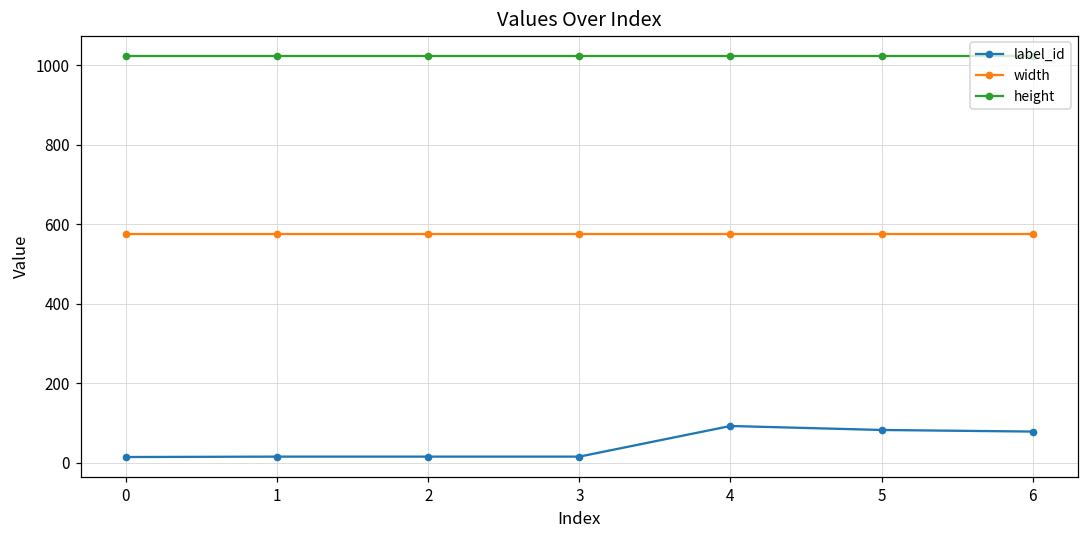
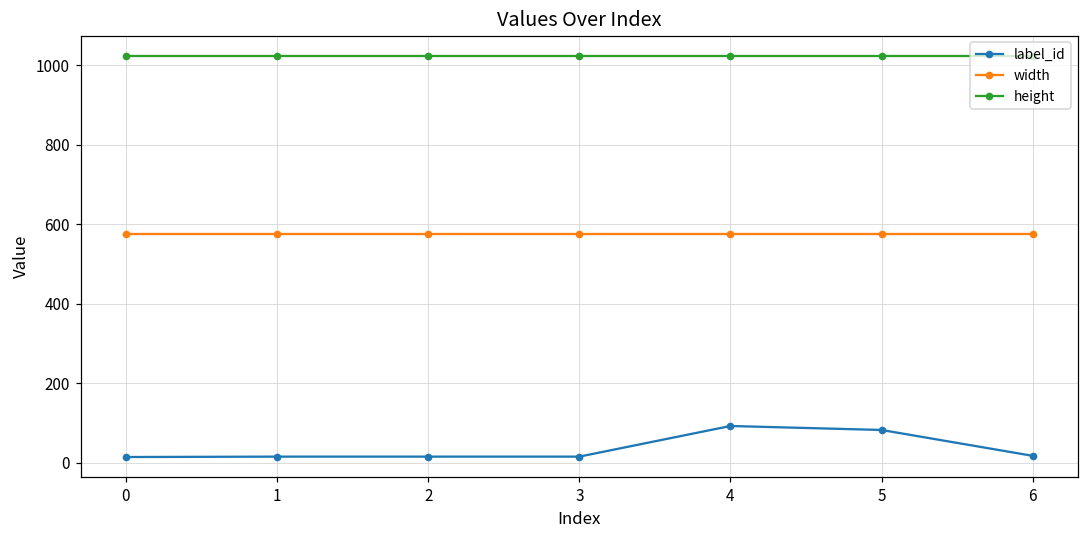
label_id, 6: 80 -> 20
